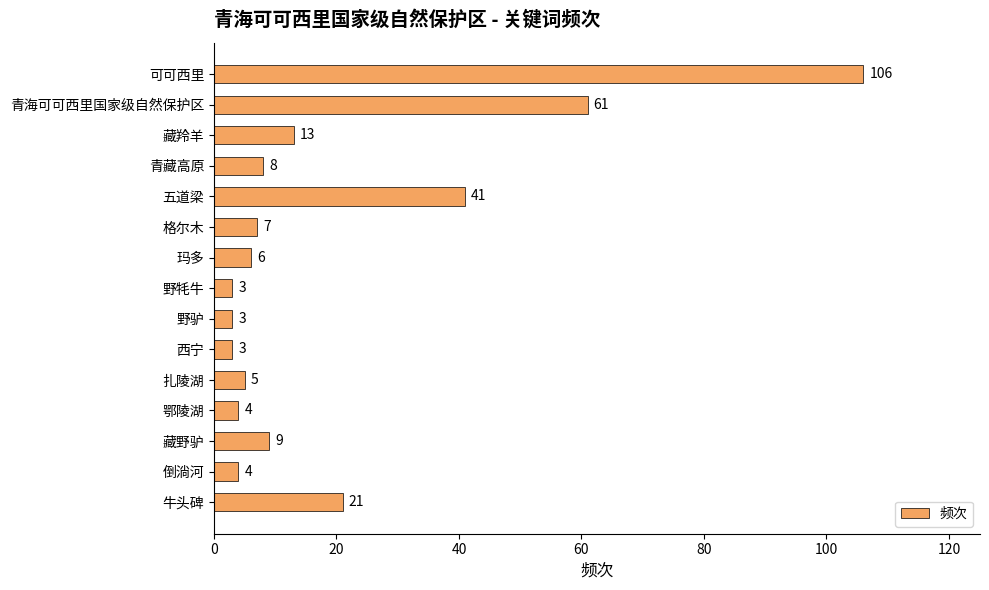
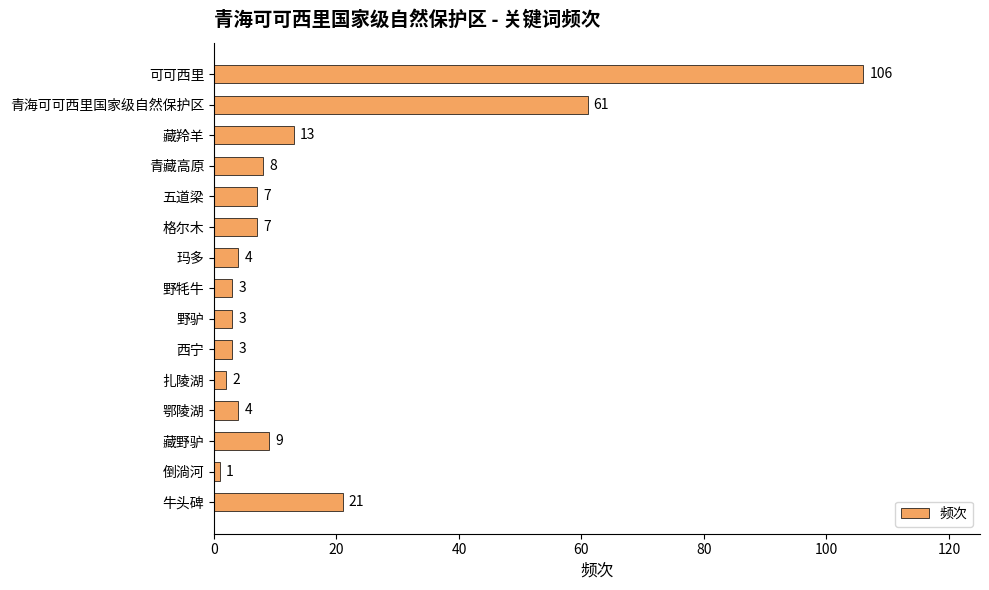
五道梁: 41 -> 7
玛多: 6 -> 4
扎陵湖: 5 -> 2
倒淌河: 4 -> 1
